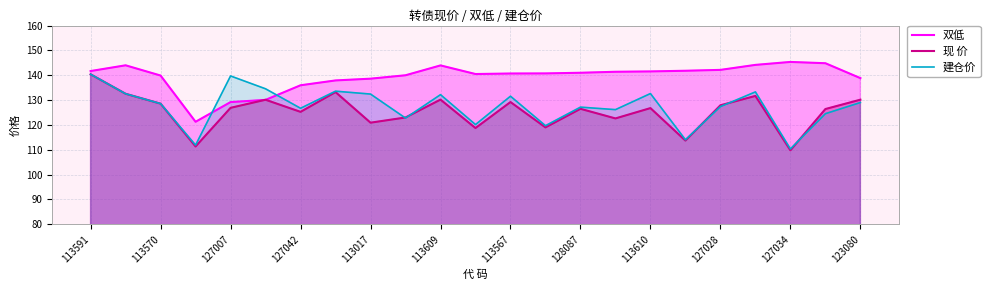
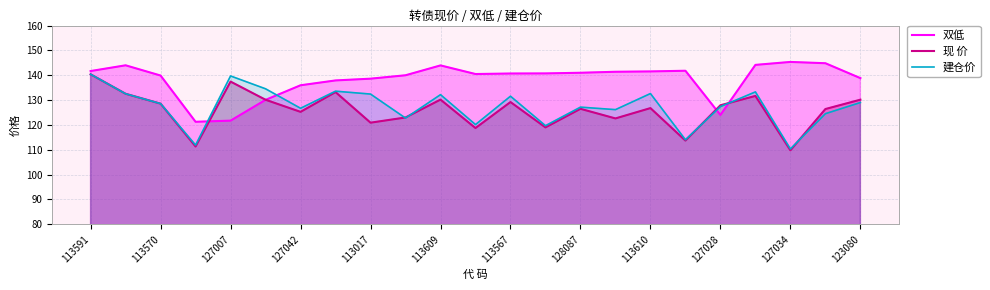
双低, 127007: 129 -> 122
现 价, 127007: 127 -> 137
双低, 127028: 142 -> 124
